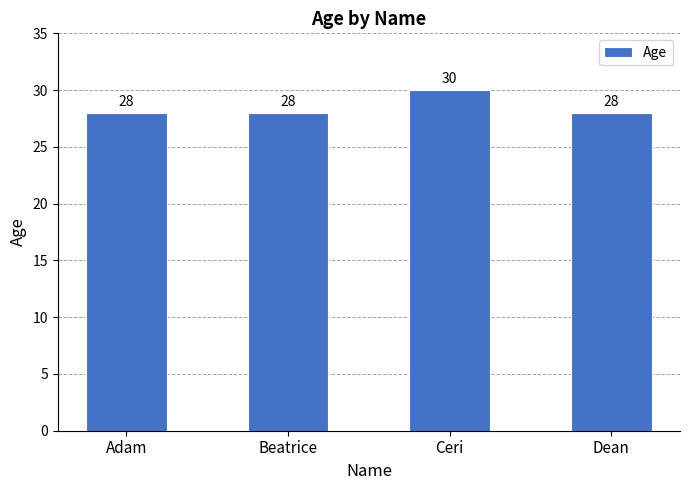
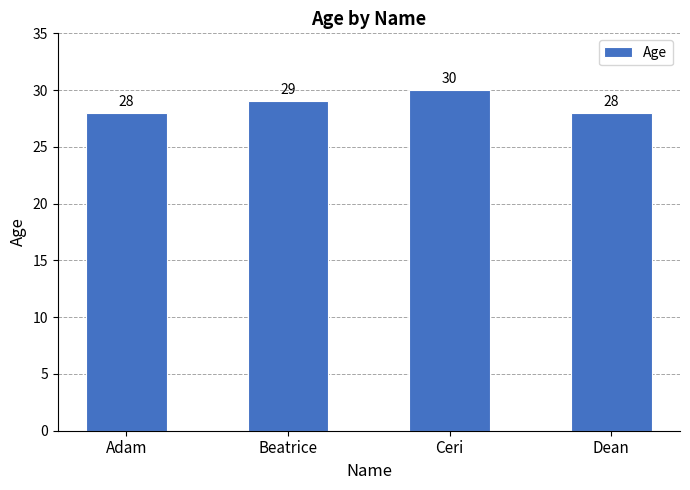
Beatrice: 28 -> 29
